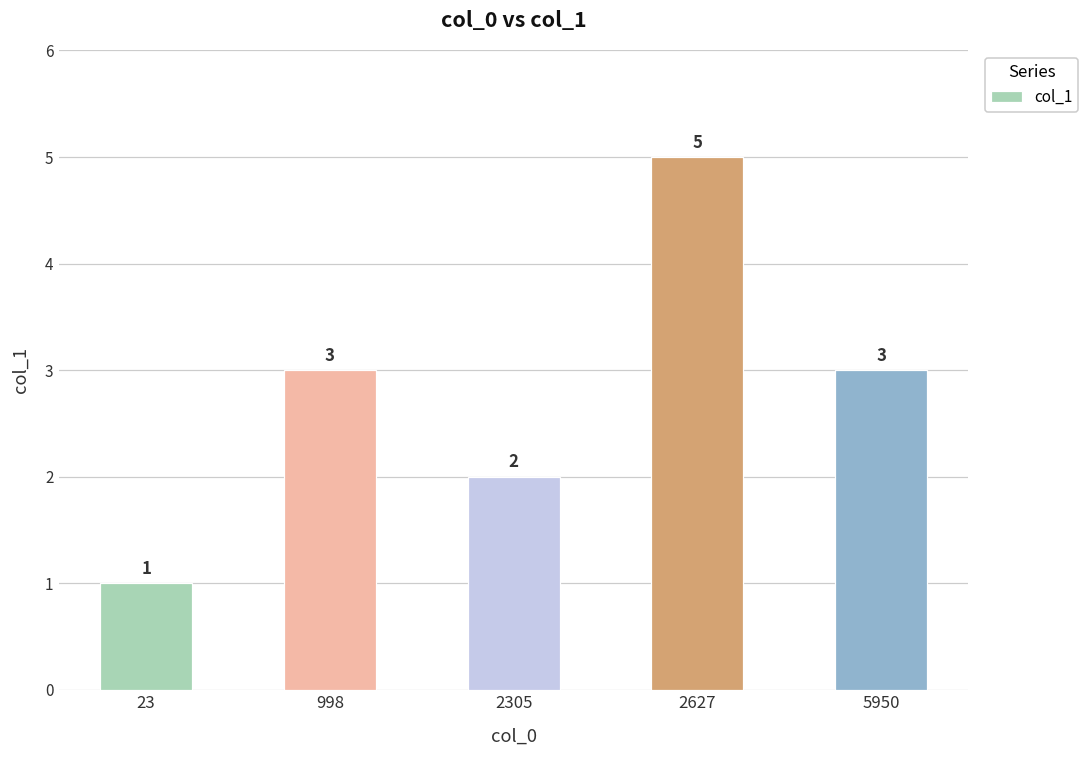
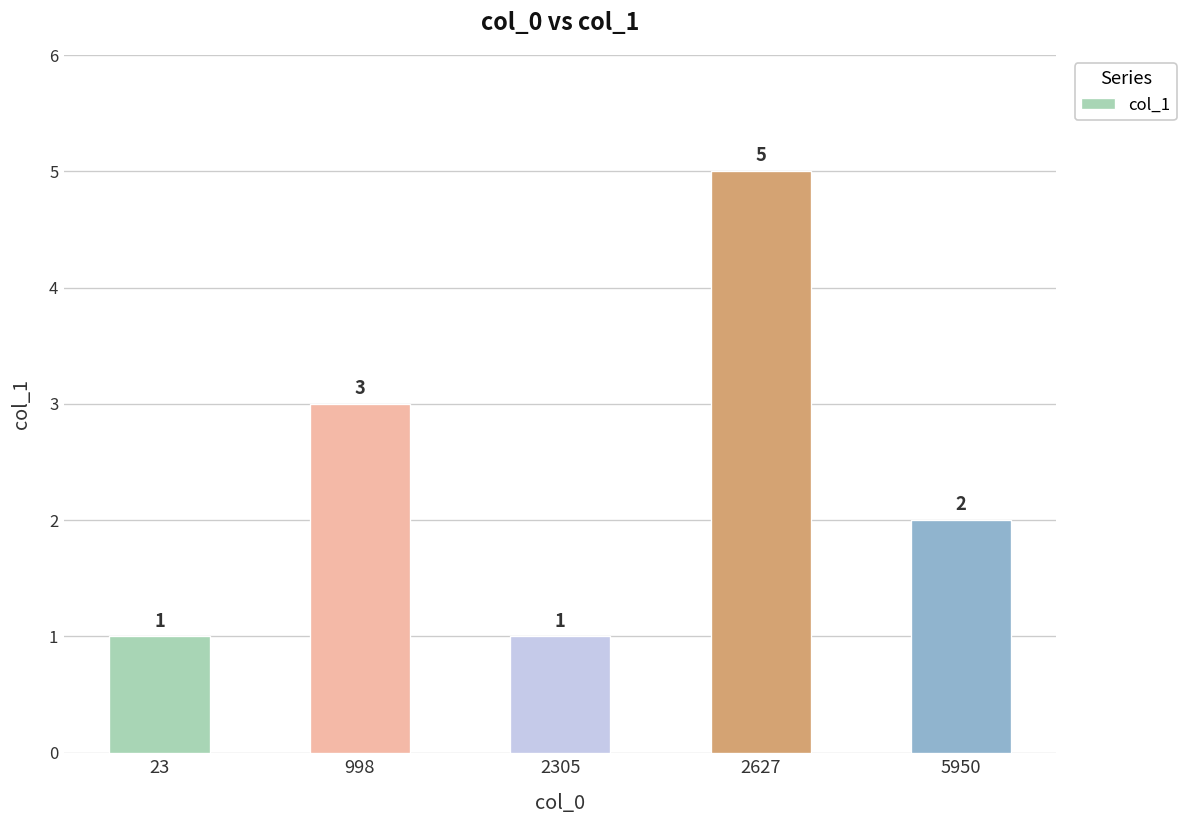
2305: 2 -> 1
5950: 3 -> 2
